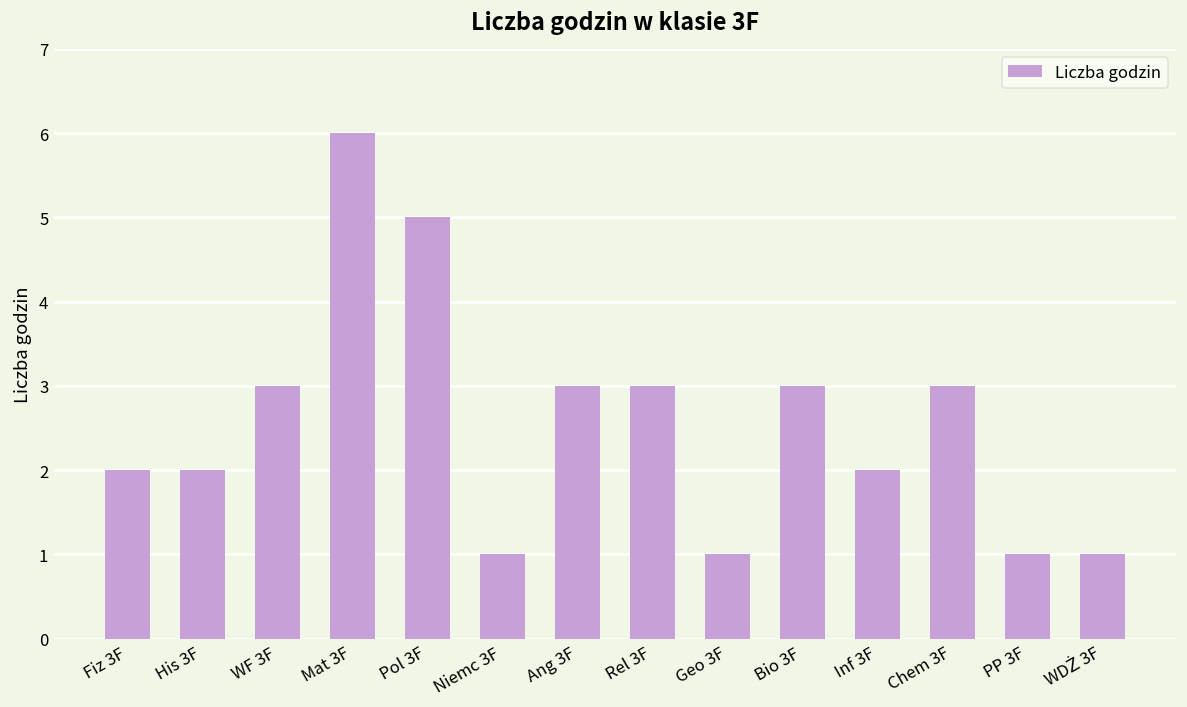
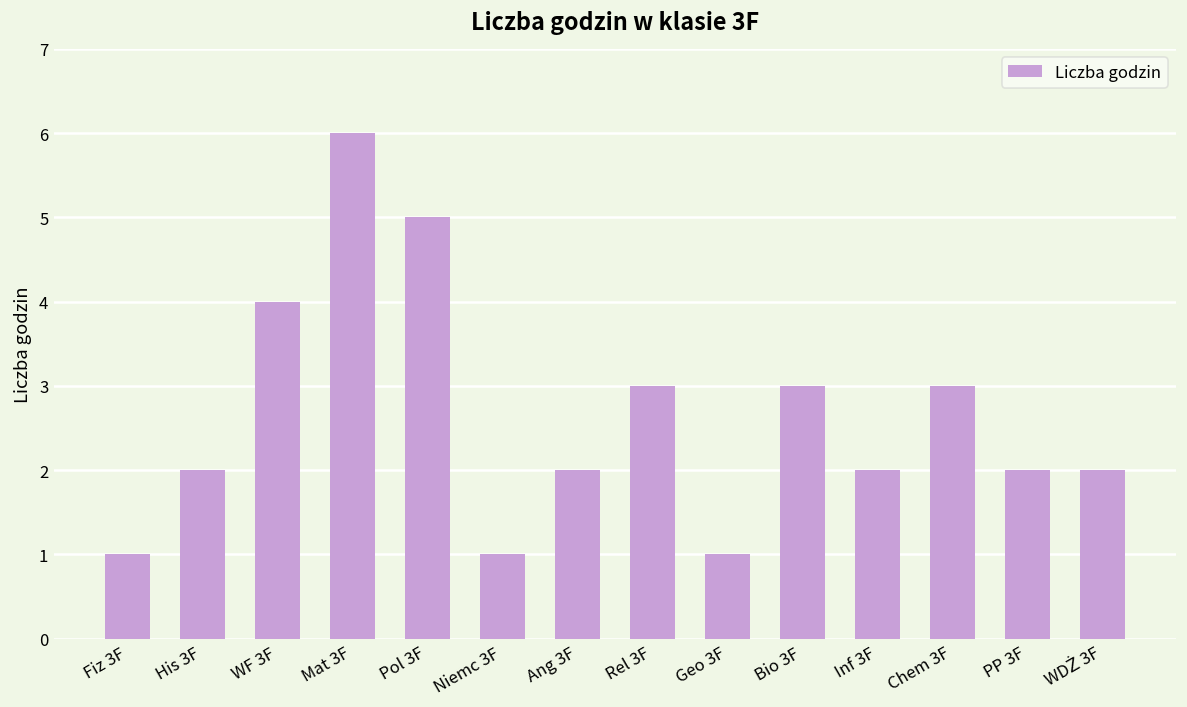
Fiz 3F: 2 -> 1
WF 3F: 3 -> 4
Ang 3F: 3 -> 2
PP 3F: 1 -> 2
WDŻ 3F: 1 -> 2
